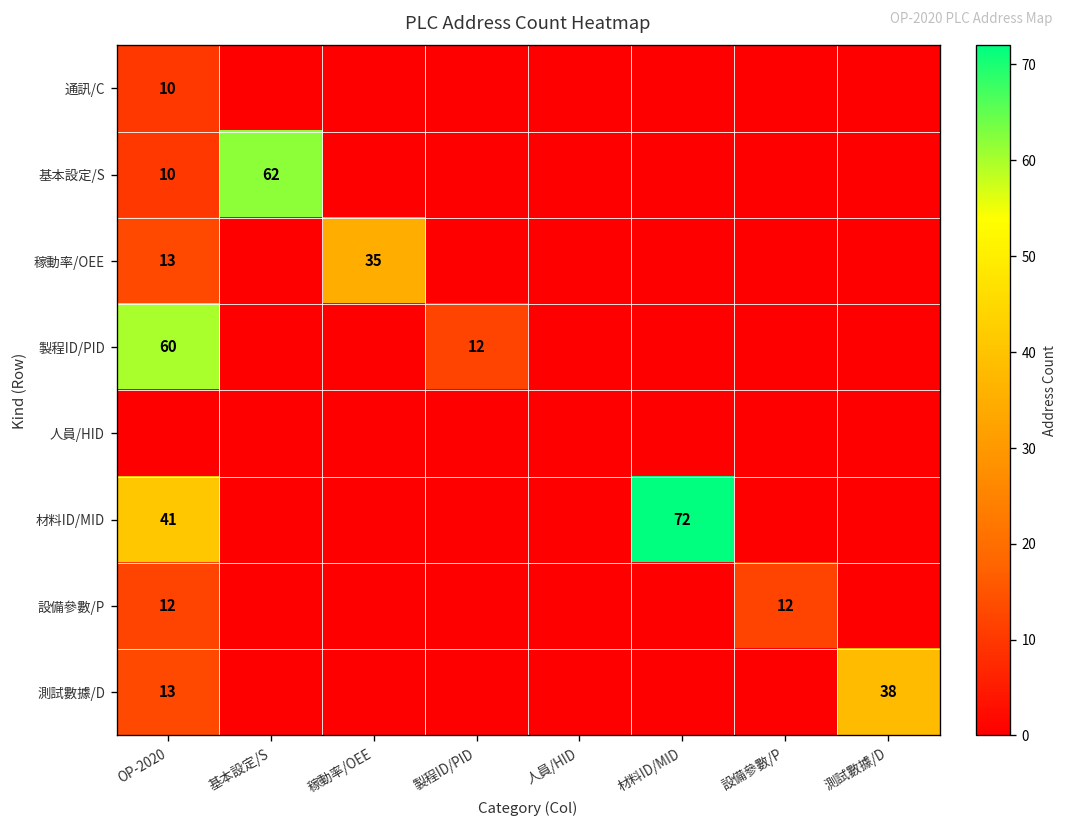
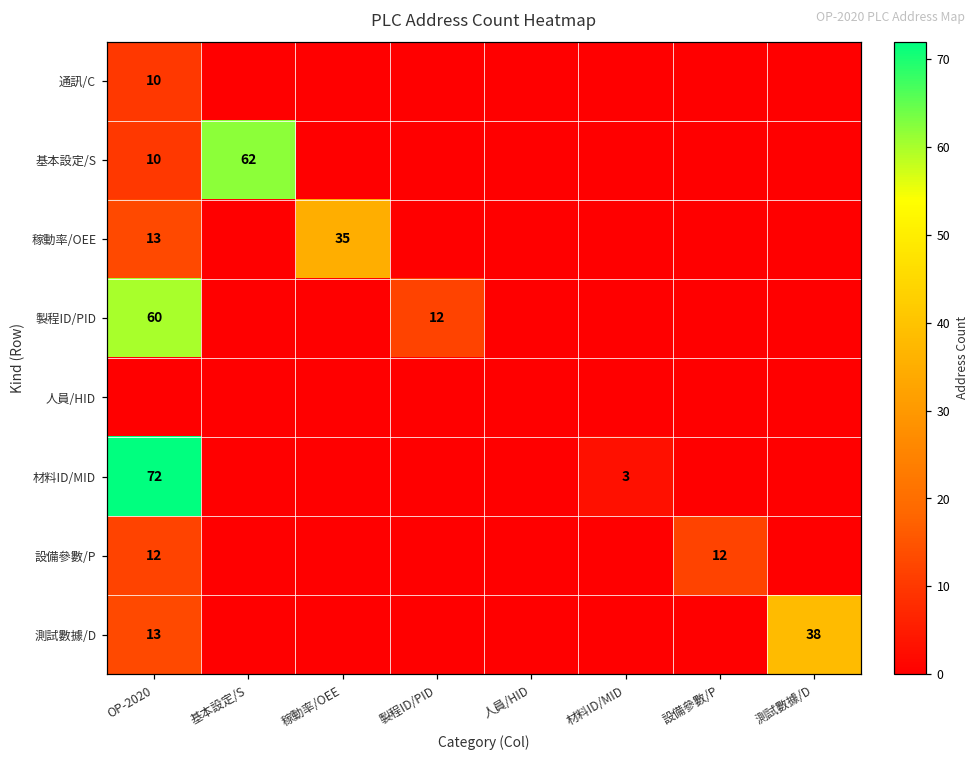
材料ID/MID, OP-2020: 41 -> 72
材料ID/MID, 材料ID/MID: 72 -> 3
